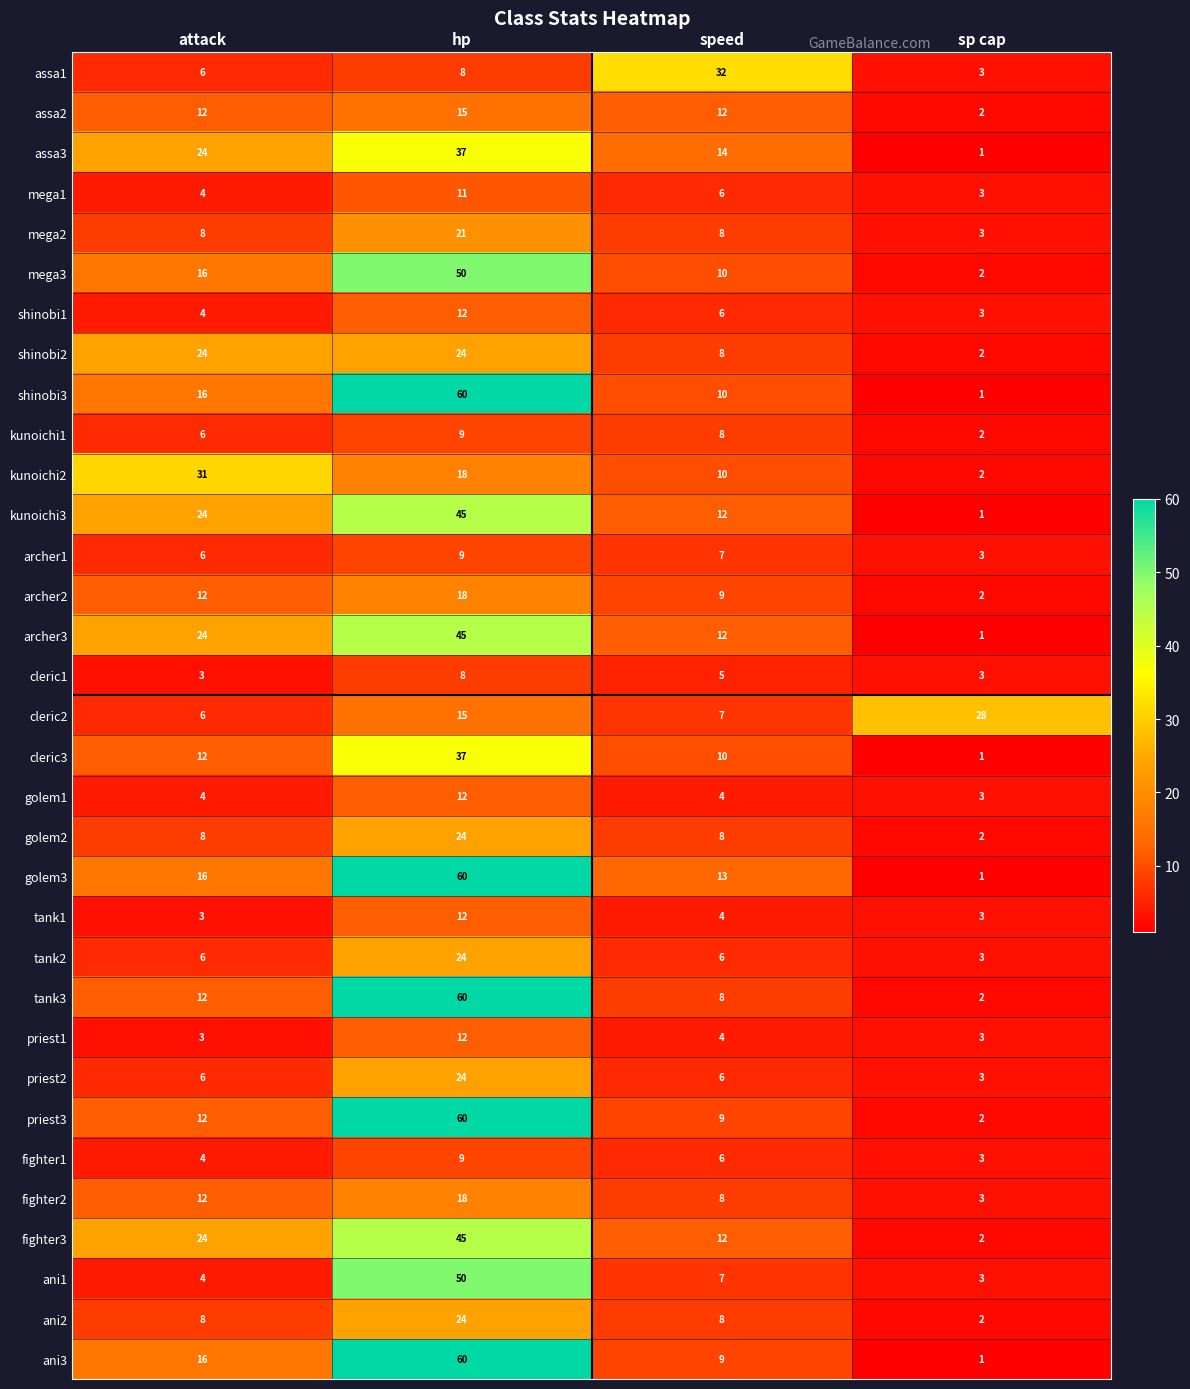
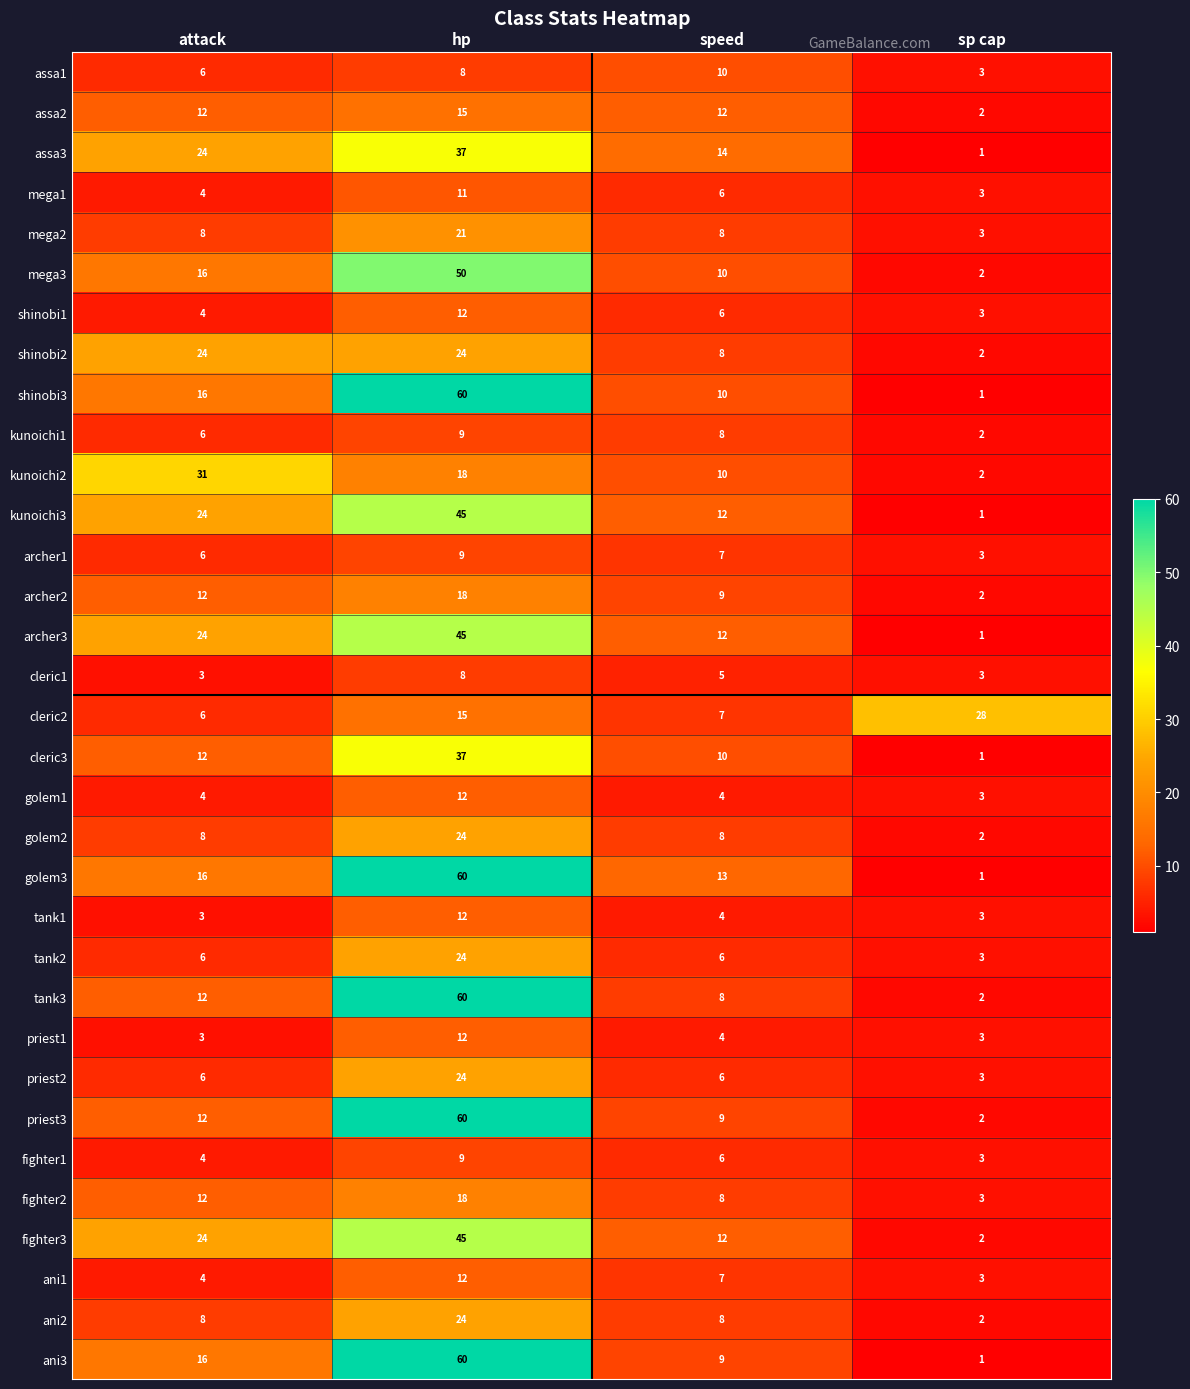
assa1, speed: 32 -> 10
ani1, hp: 50 -> 12
